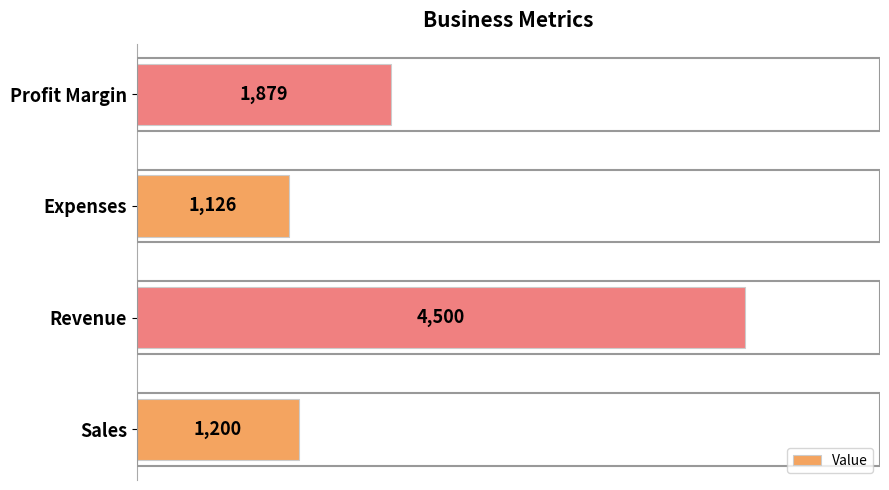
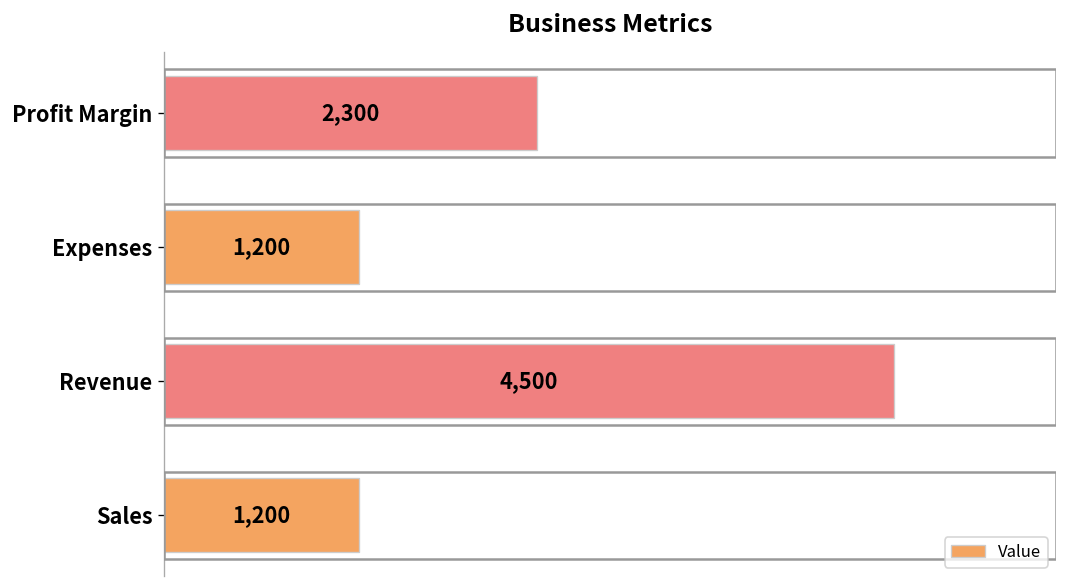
Profit Margin: 1,879 -> 2,300
Expenses: 1,126 -> 1,200
